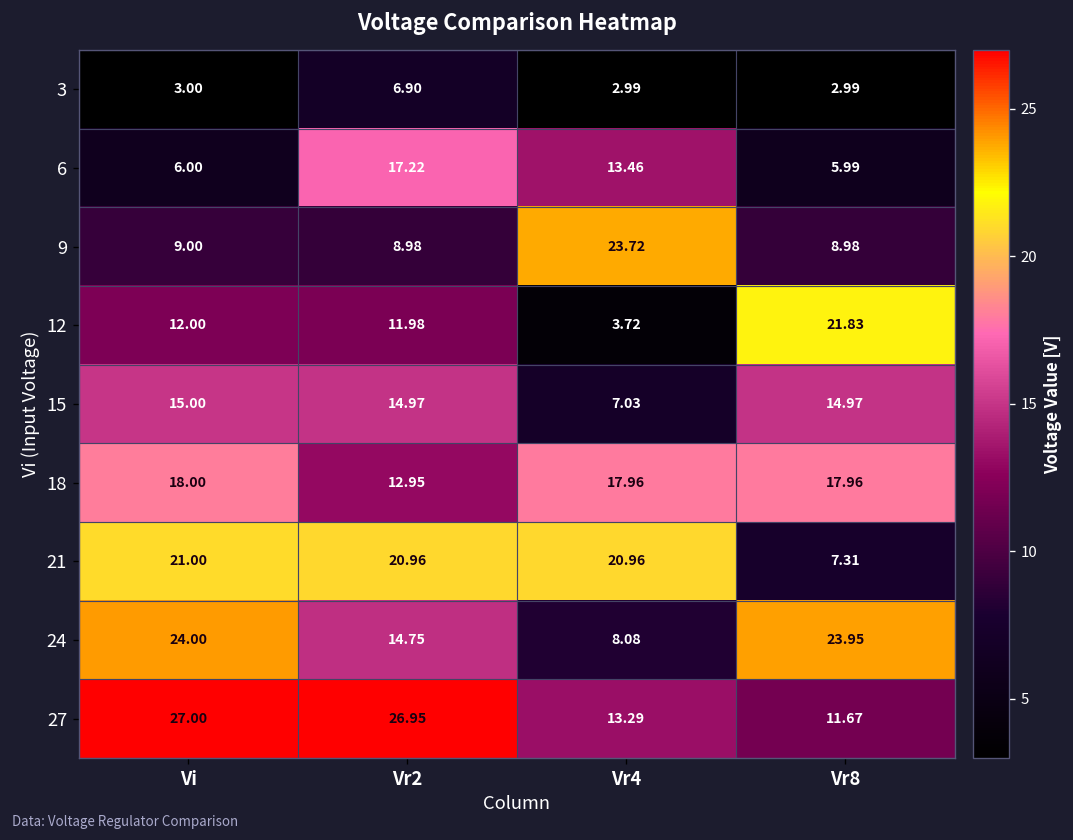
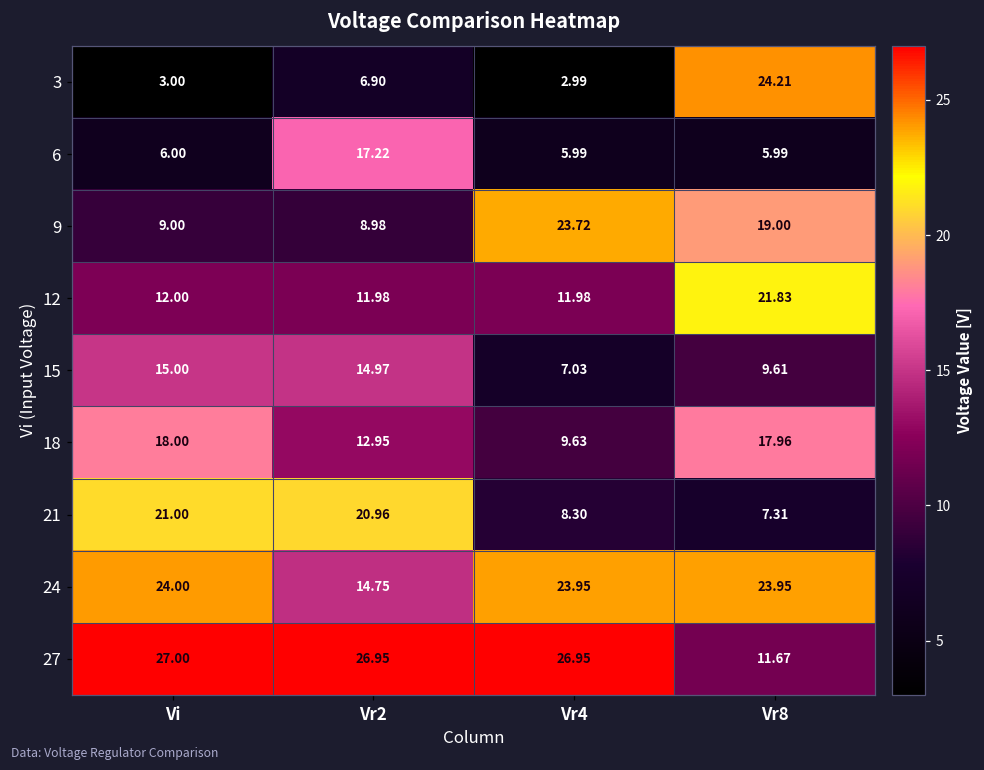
3, Vr8: 2.99 -> 24.21
6, Vr4: 13.46 -> 5.99
9, Vr8: 8.98 -> 19.00
12, Vr4: 3.72 -> 11.98
15, Vr8: 14.97 -> 9.61
18, Vr4: 17.96 -> 9.63
21, Vr4: 20.96 -> 8.30
24, Vr4: 8.08 -> 23.95
27, Vr4: 13.29 -> 26.95
